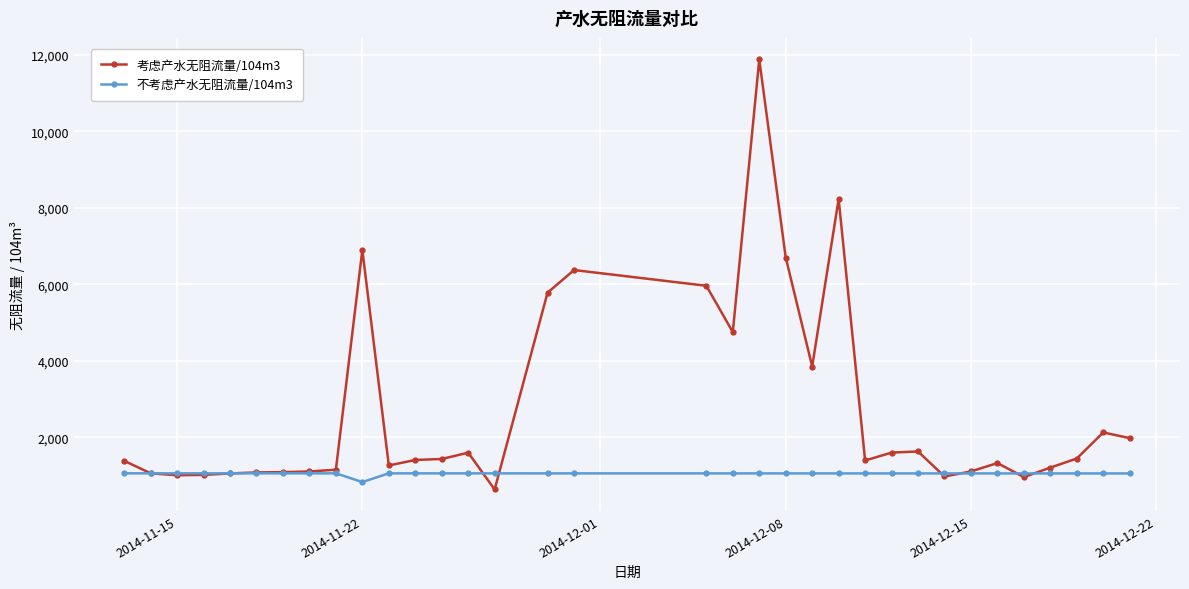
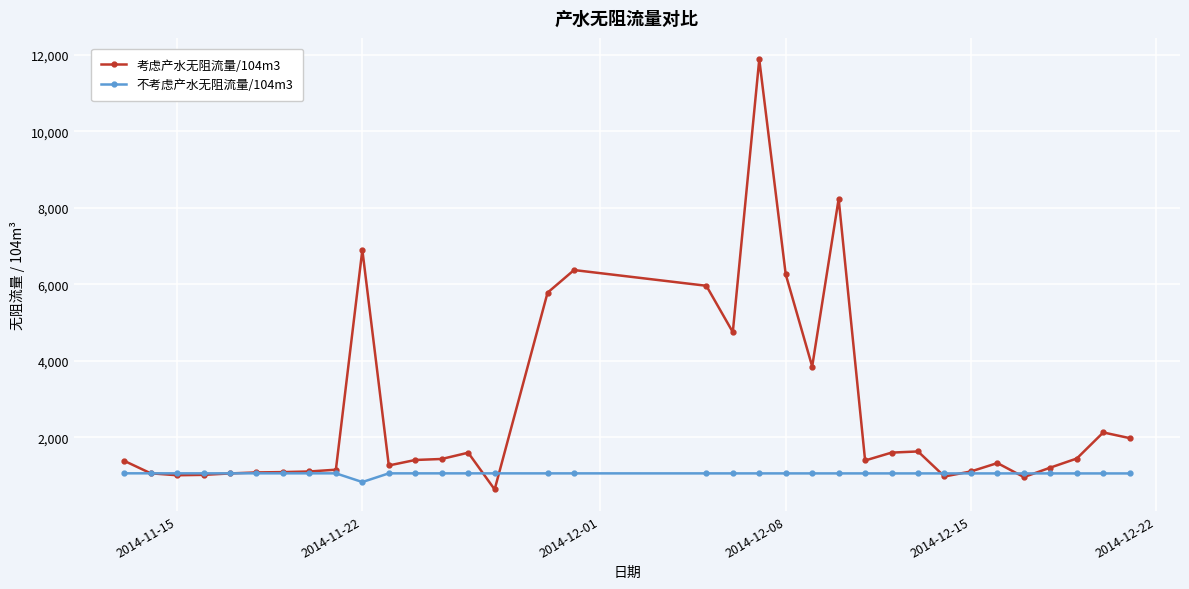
考虑产水无阻流量/104m3, 2014-12-08: 6,700 -> 6,300
